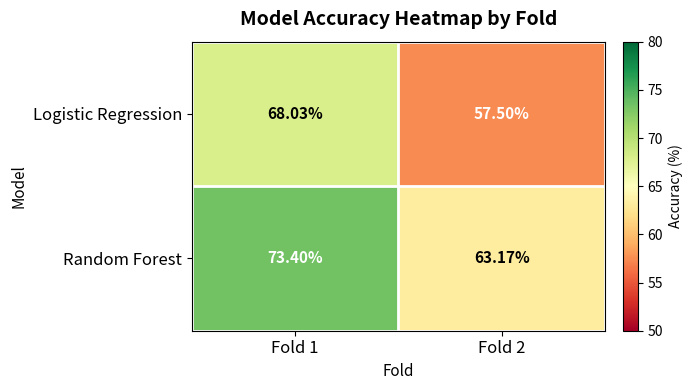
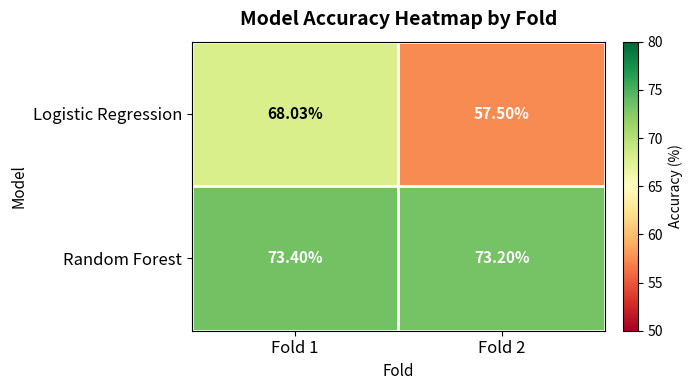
Random Forest, Fold 2: 63.17% -> 73.20%
